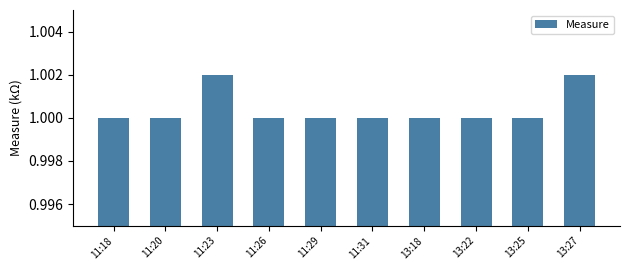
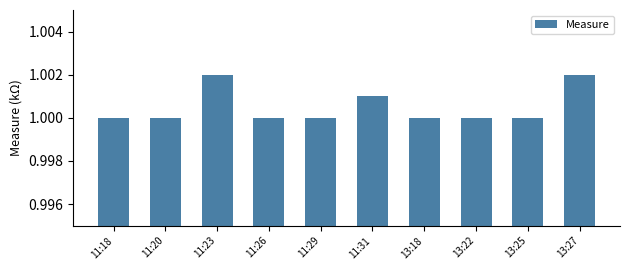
11:31: 1.000 -> 1.001
